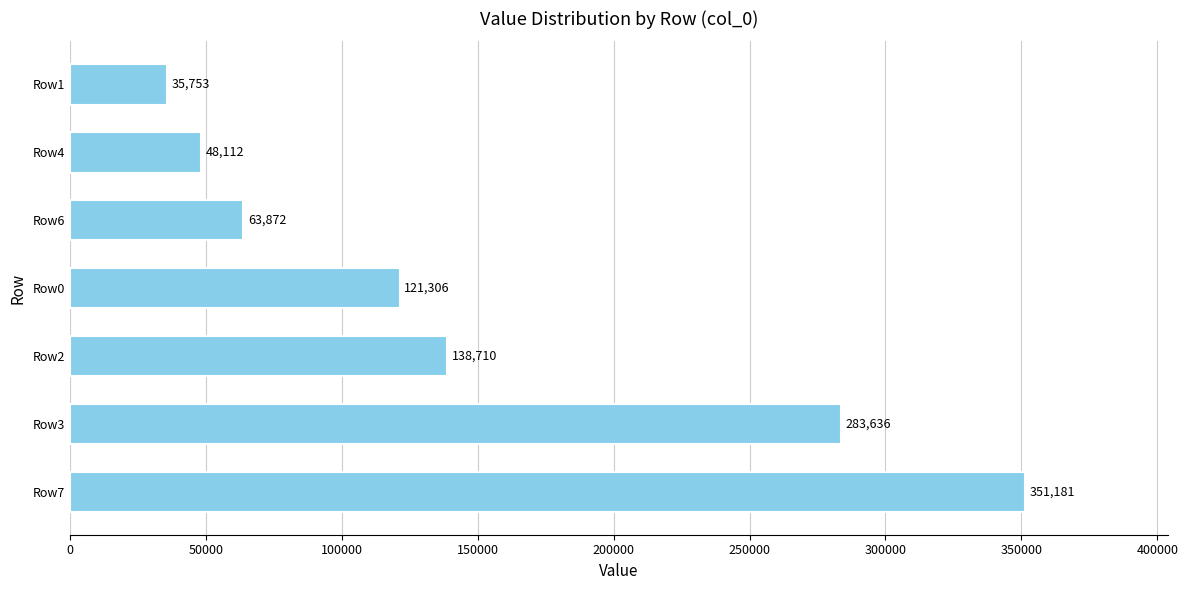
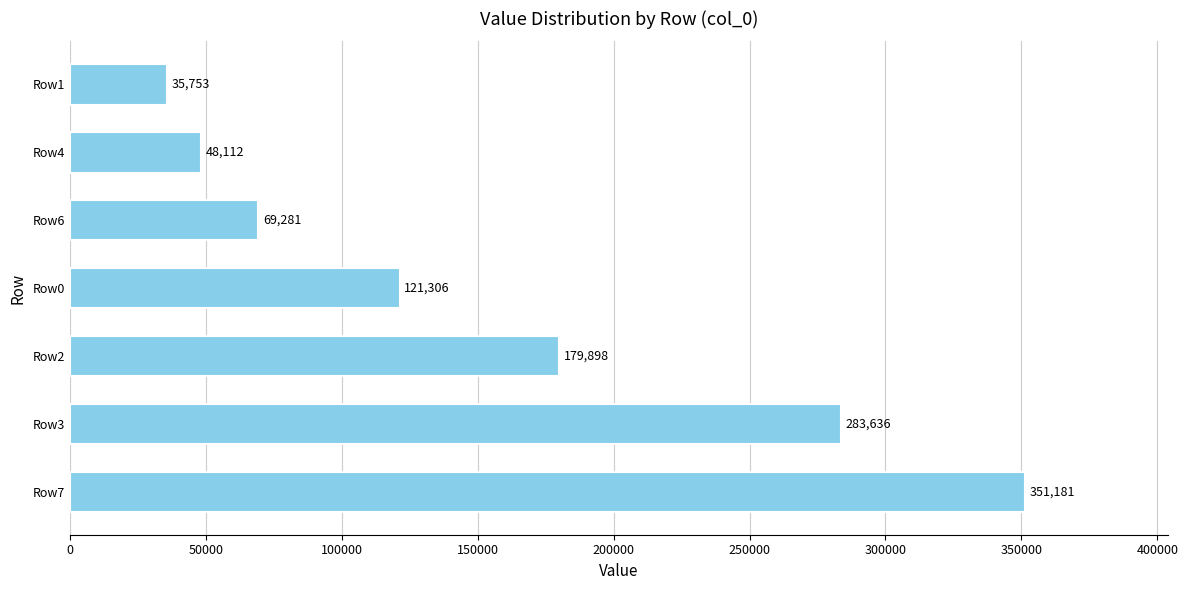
Row6: 63,872 -> 69,281
Row2: 138,710 -> 179,898
